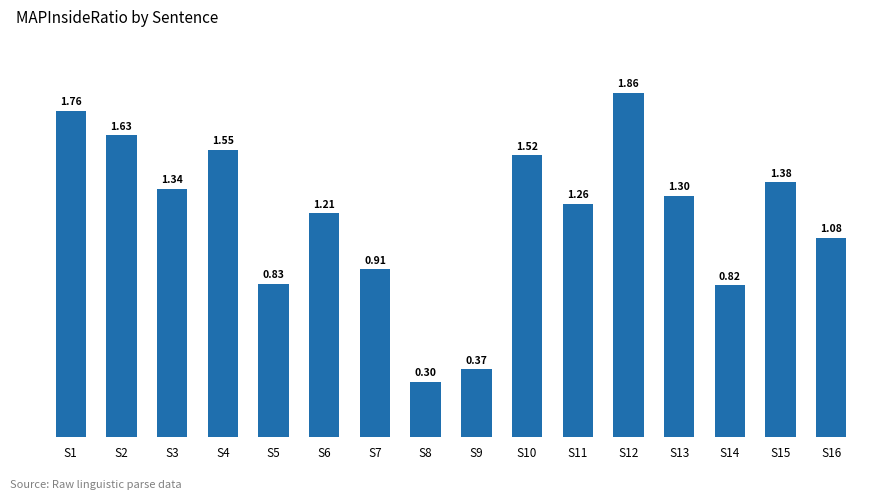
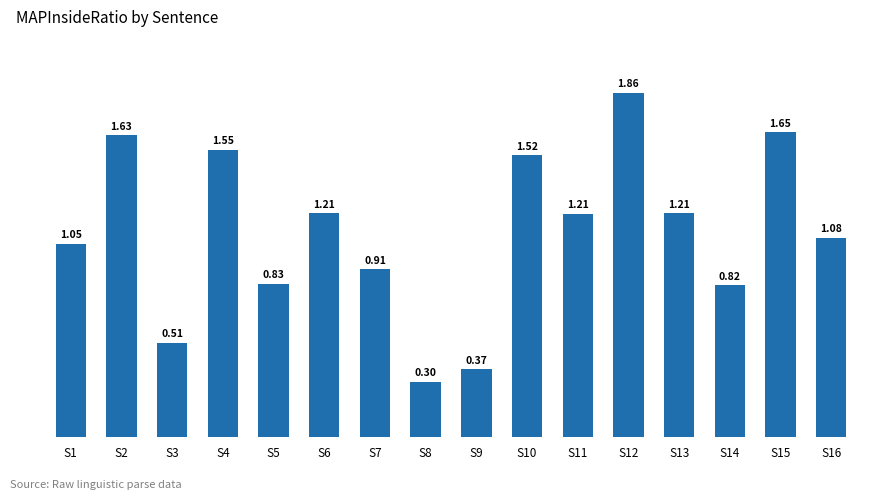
S1: 1.76 -> 1.05
S3: 1.34 -> 0.51
S11: 1.26 -> 1.21
S13: 1.30 -> 1.21
S15: 1.38 -> 1.65
